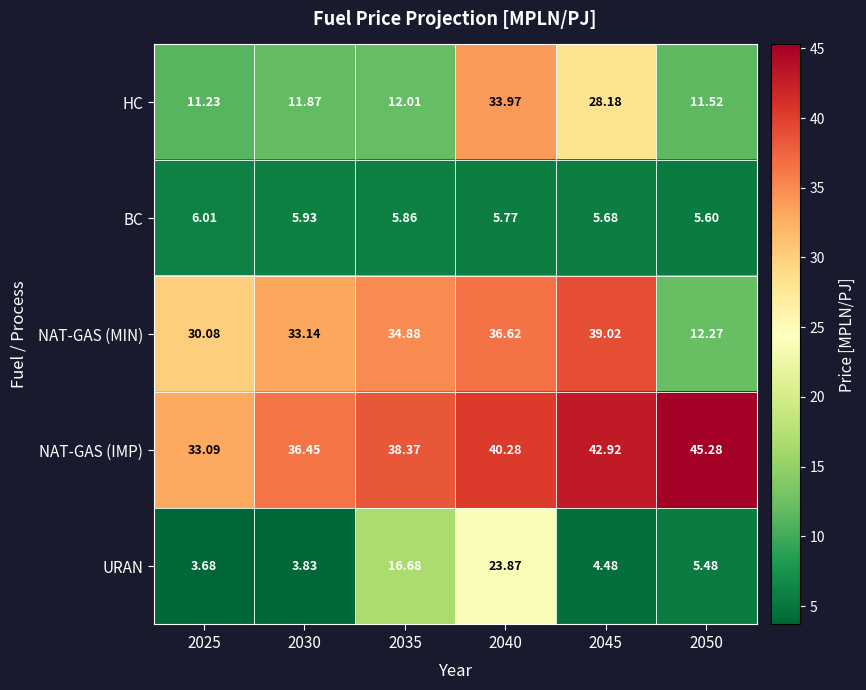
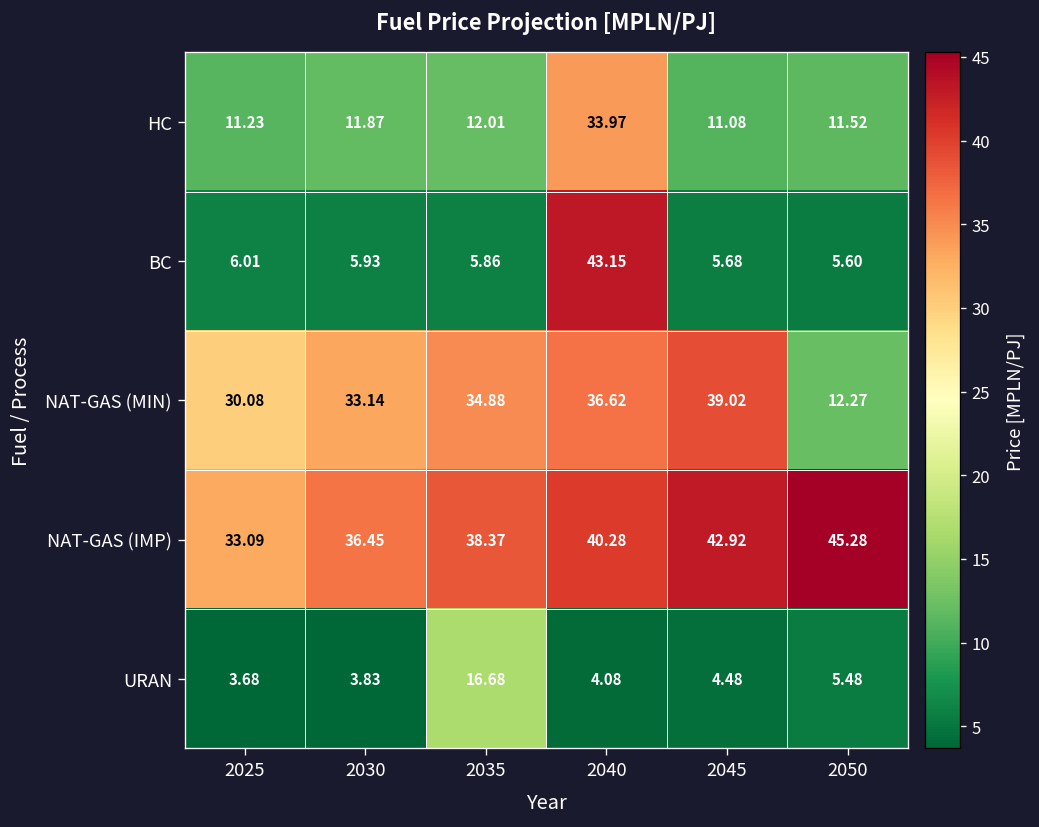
HC, 2045: 28.18 -> 11.08
BC, 2040: 5.77 -> 43.15
URAN, 2040: 23.87 -> 4.08
